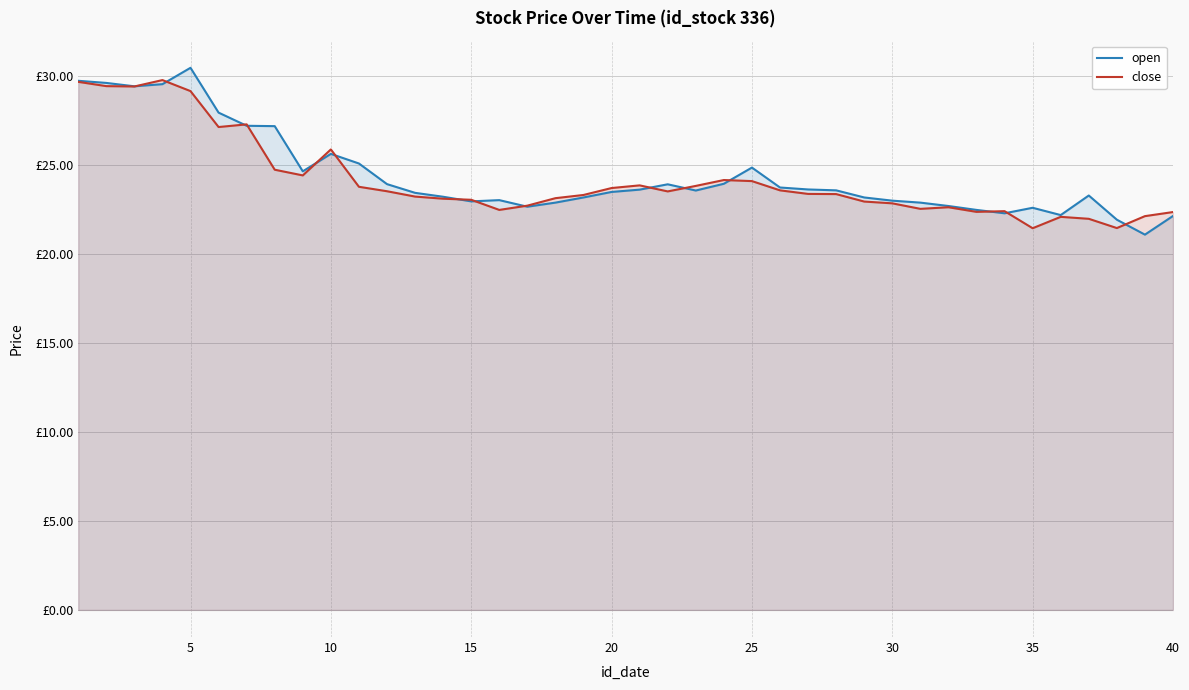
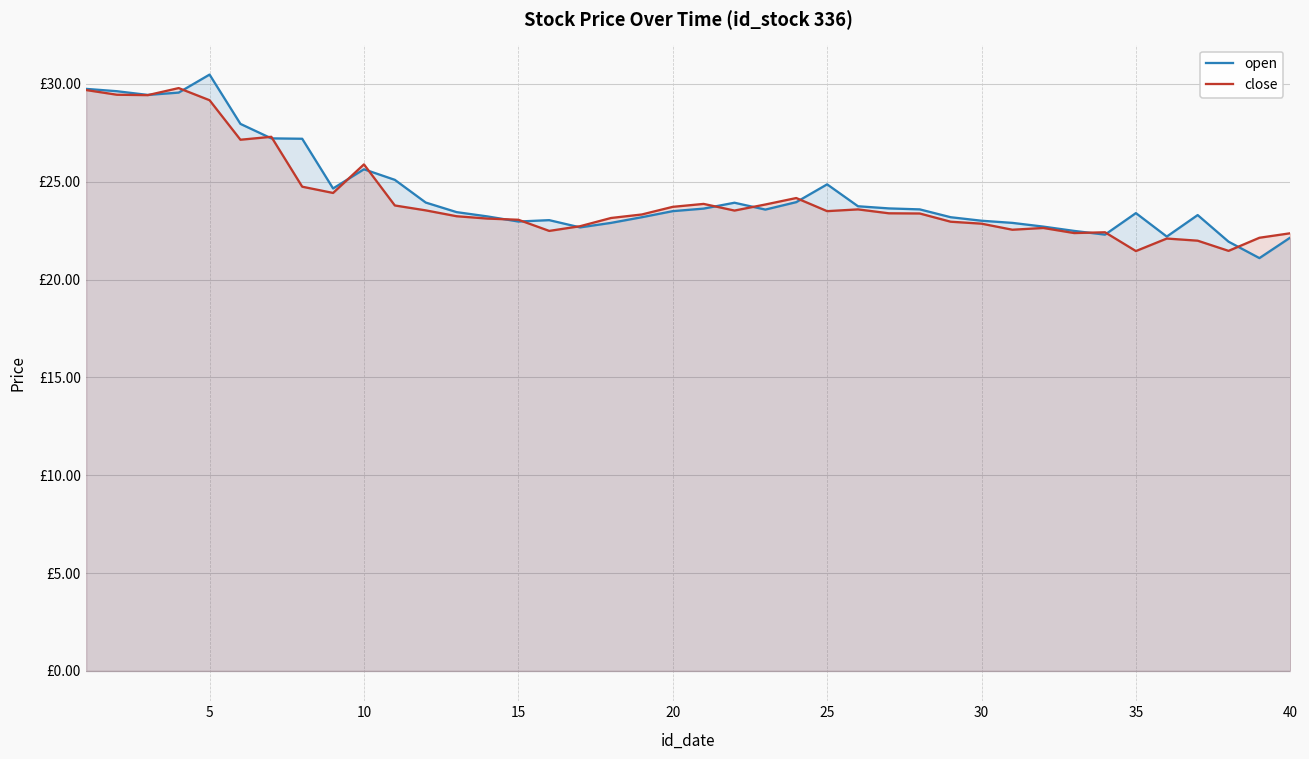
close, 25: £24.1 -> £23.5
open, 35: £22.6 -> £23.4
